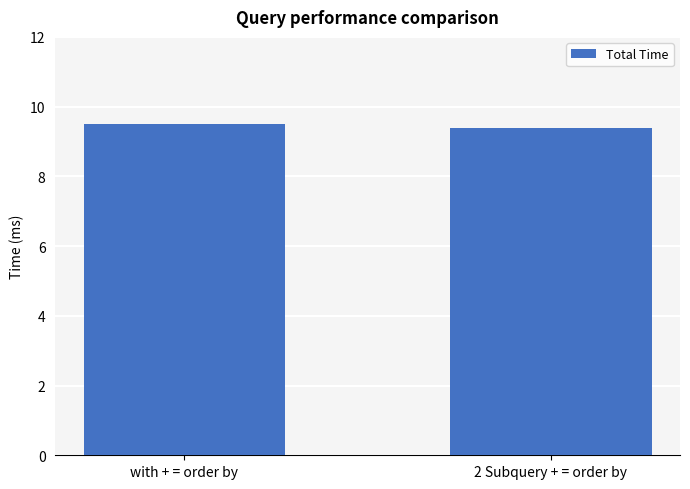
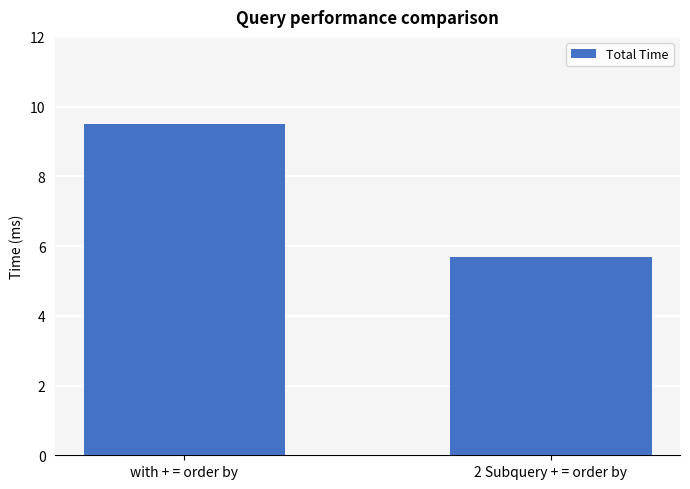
2 Subquery + = order by: 9.4 -> 5.7
